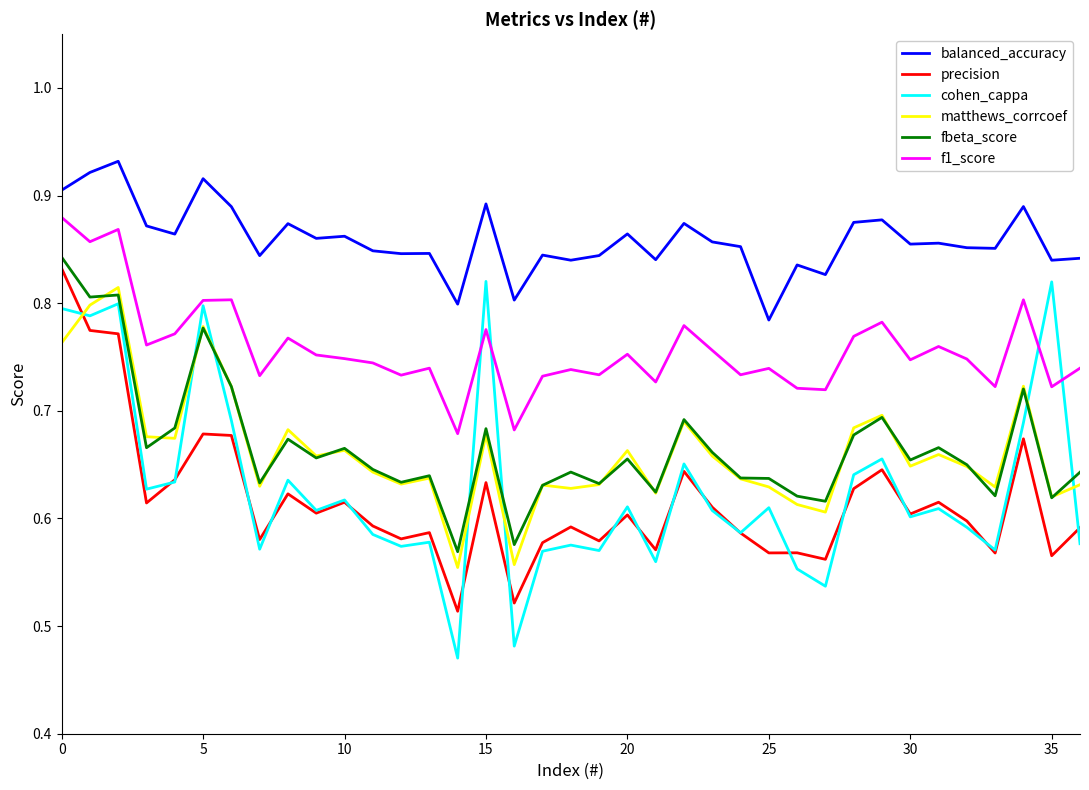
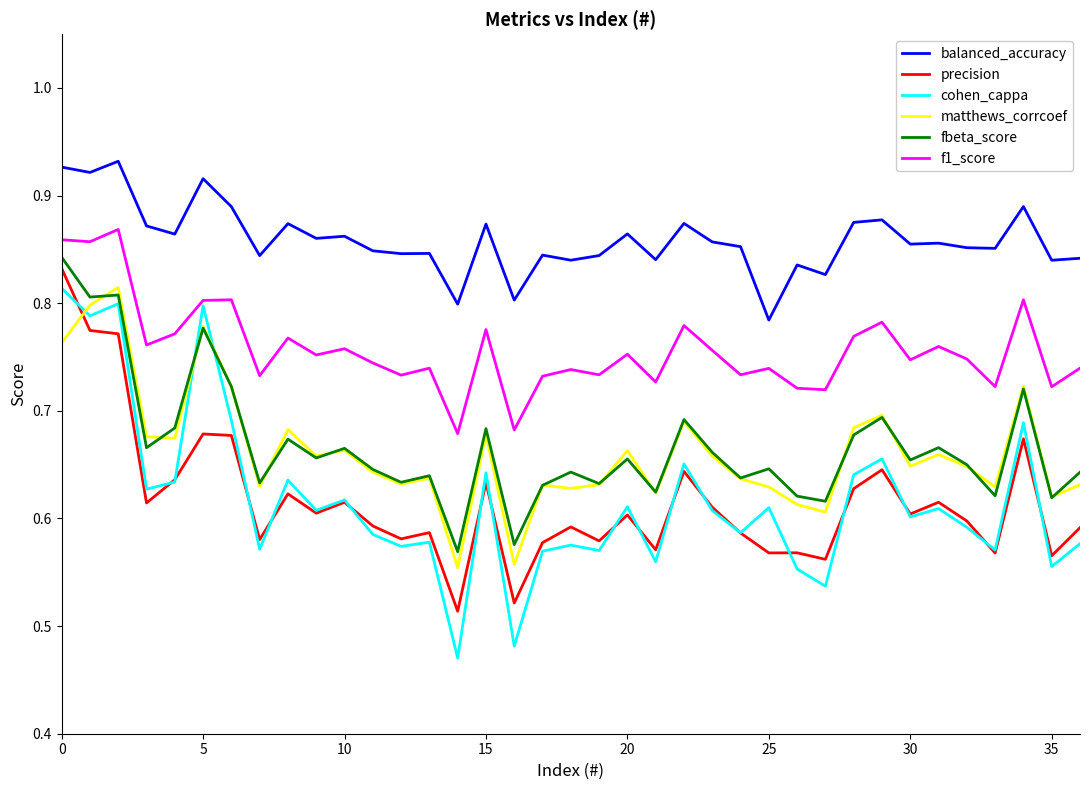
balanced_accuracy, 0: 0.905 -> 0.926
cohen_cappa, 0: 0.795 -> 0.814
f1_score, 0: 0.880 -> 0.859
f1_score, 10: 0.749 -> 0.758
balanced_accuracy, 15: 0.892 -> 0.874
cohen_cappa, 15: 0.820 -> 0.642
fbeta_score, 25: 0.637 -> 0.646
cohen_cappa, 35: 0.820 -> 0.555
